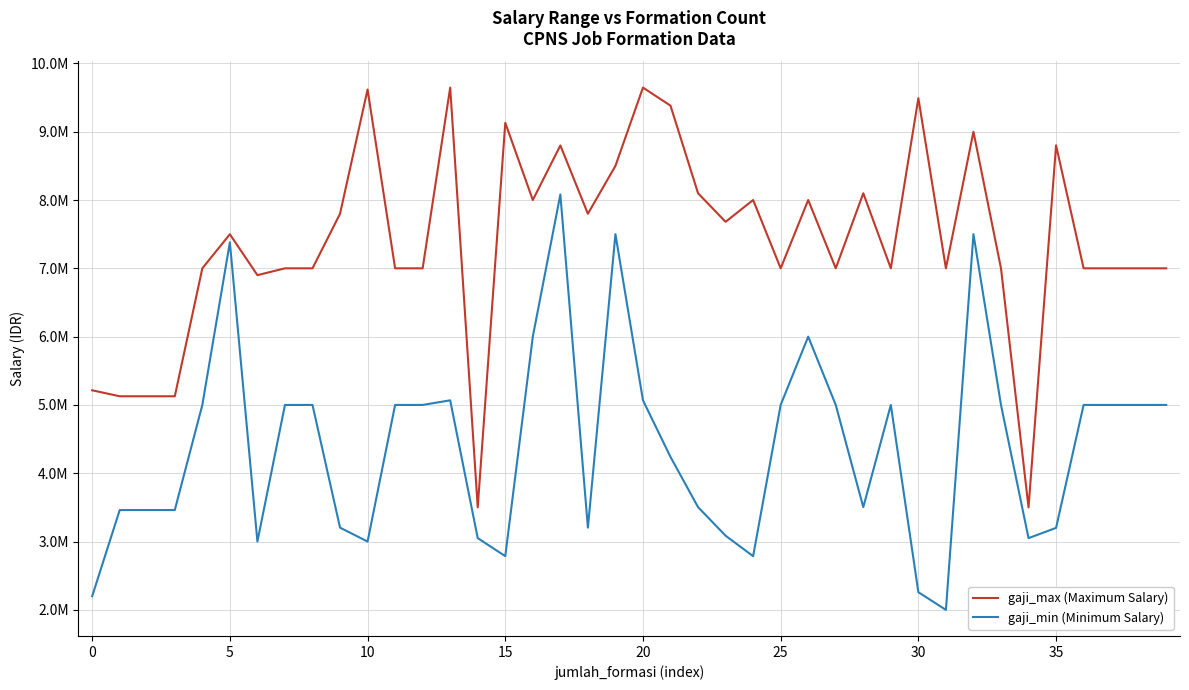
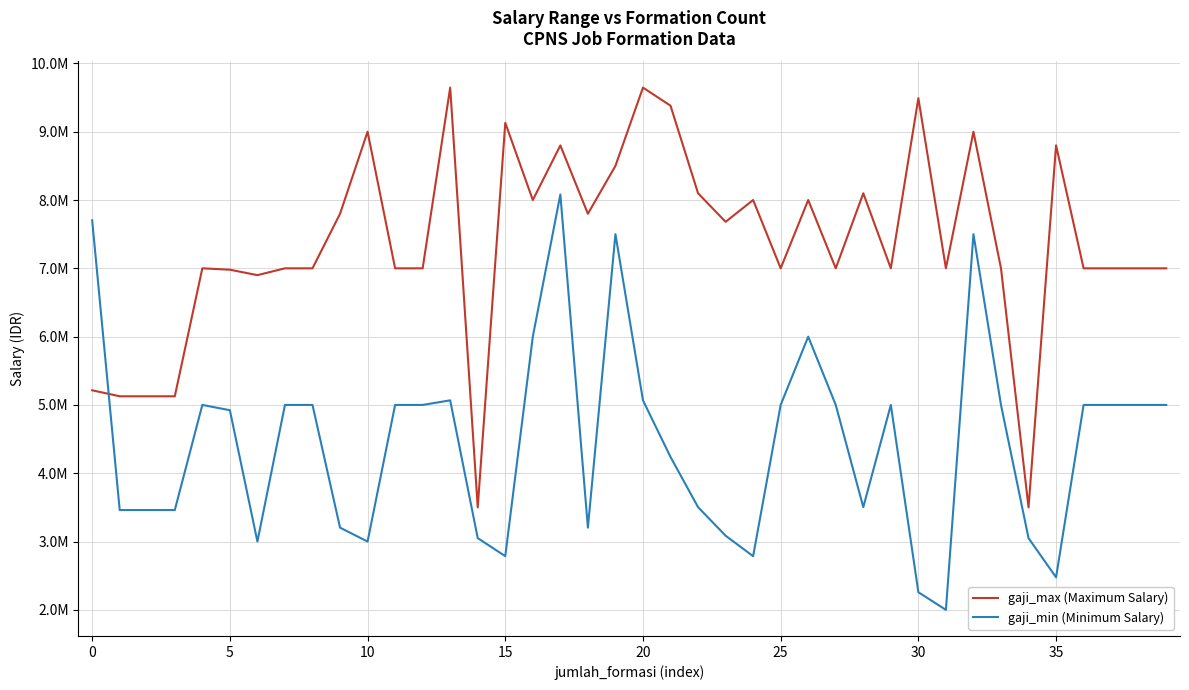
gaji_min (Minimum Salary), 0: 2200000 -> 7700000
gaji_max (Maximum Salary), 5: 7500000 -> 7000000
gaji_min (Minimum Salary), 5: 7400000 -> 4900000
gaji_max (Maximum Salary), 10: 9600000 -> 9000000
gaji_min (Minimum Salary), 35: 3200000 -> 2500000
